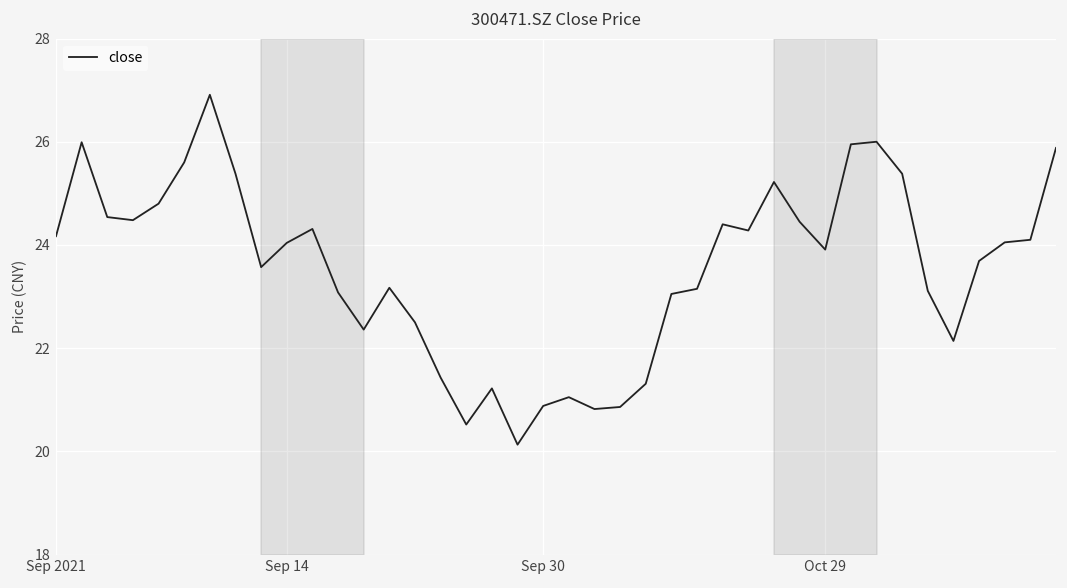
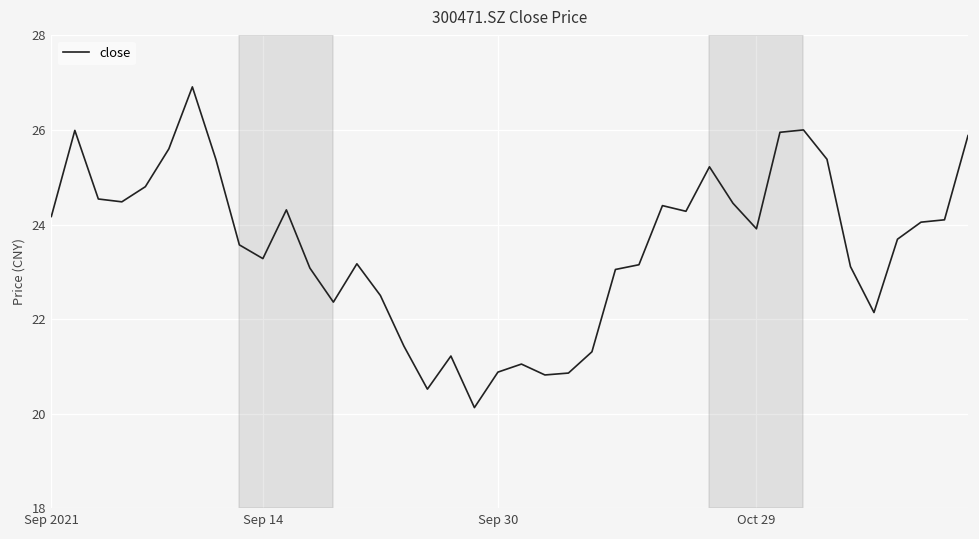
Sep 14: 24.0 -> 23.3
